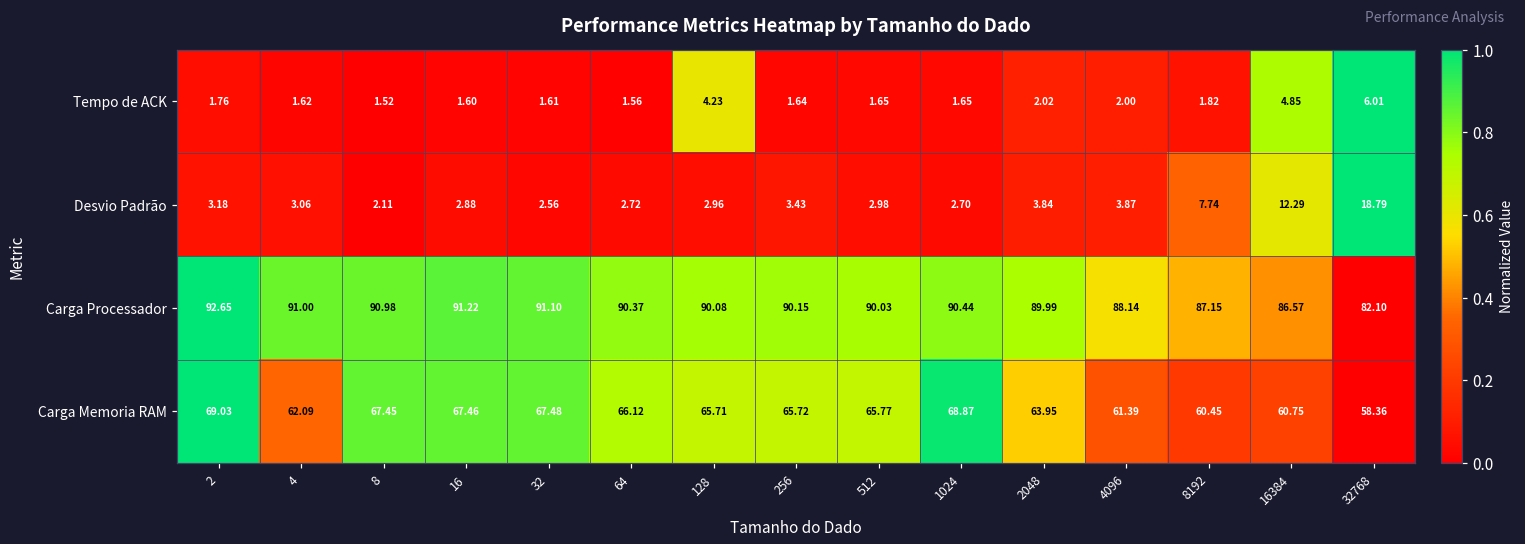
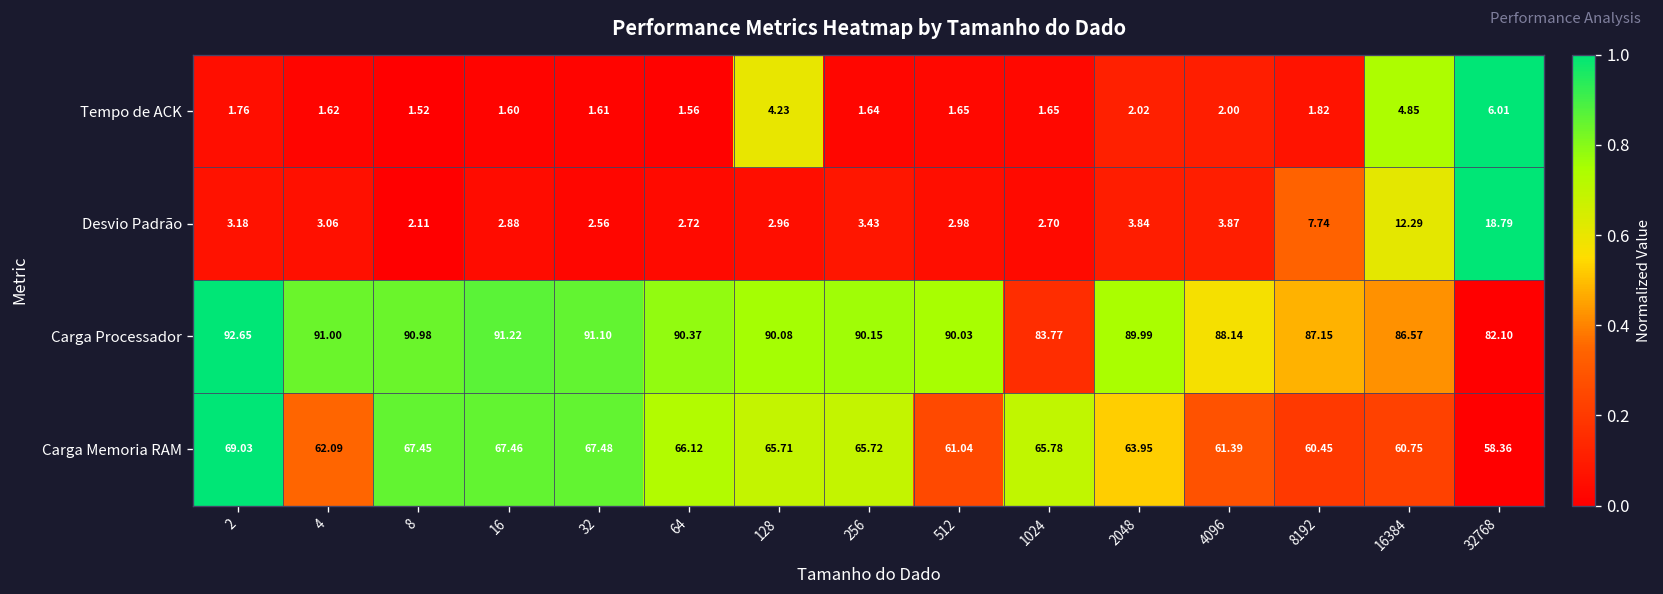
Carga Processador, 1024: 90.44 -> 83.77
Carga Memoria RAM, 512: 65.77 -> 61.04
Carga Memoria RAM, 1024: 68.87 -> 65.78
